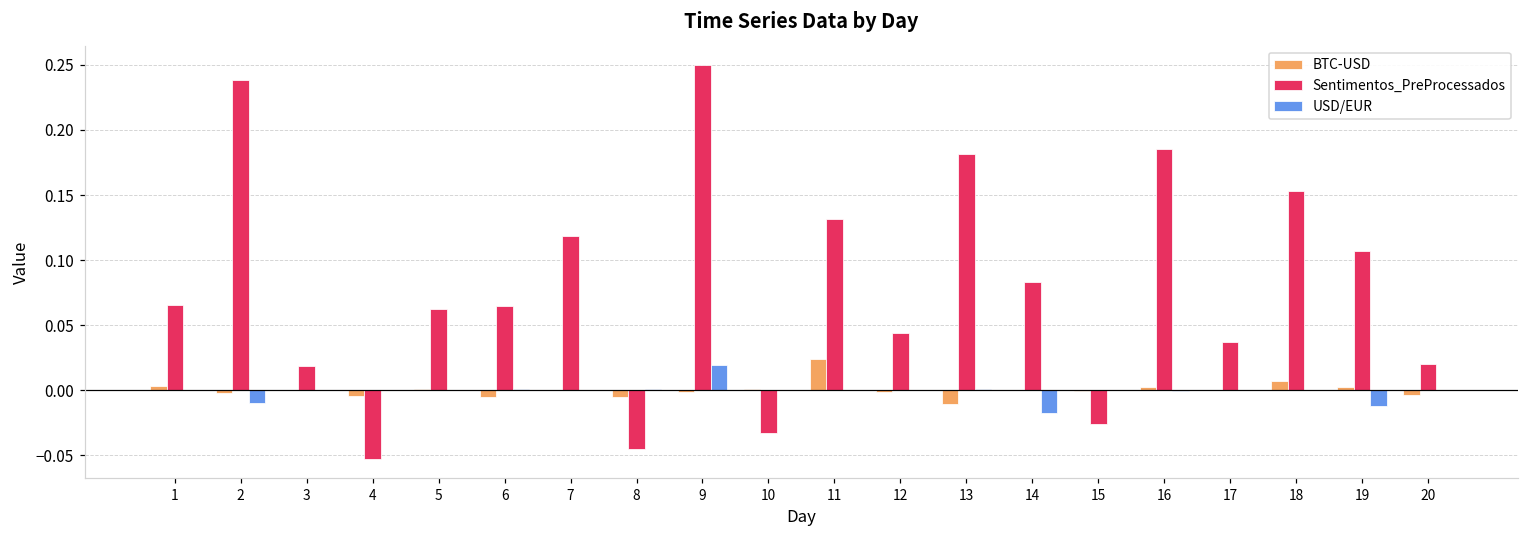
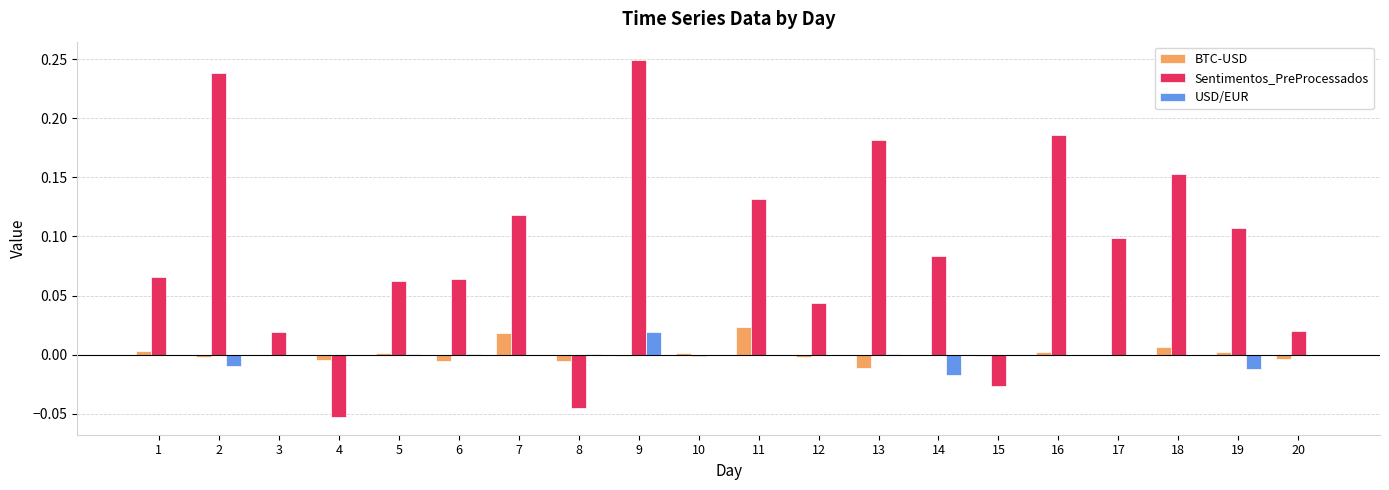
BTC-USD, 7: 0.000 -> 0.018
Sentimentos_PreProcessados, 10: -0.033 -> -0.001
Sentimentos_PreProcessados, 17: 0.037 -> 0.099
